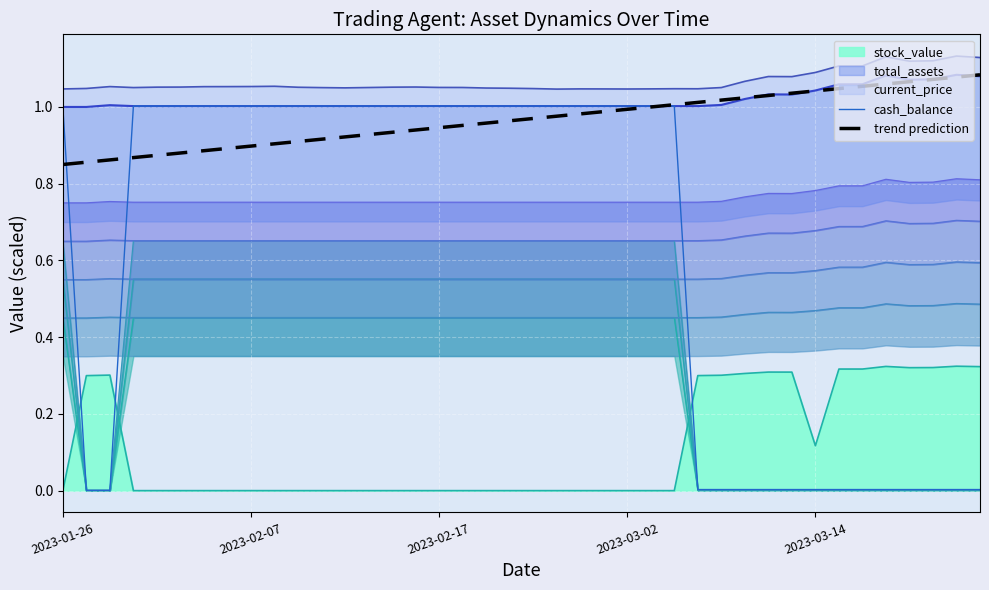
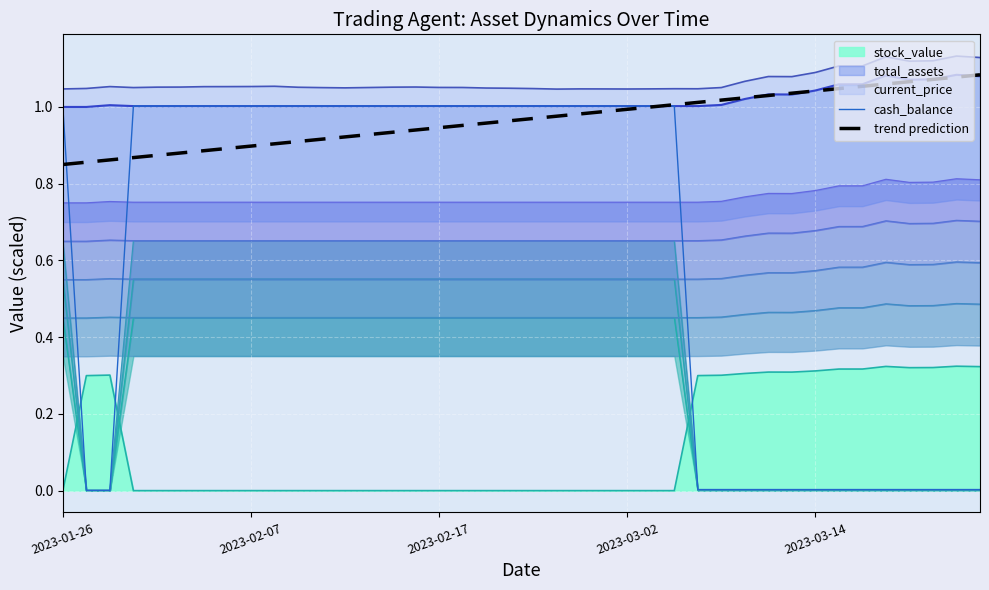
stock_value, 2023-03-14: 0.12 -> 0.31
